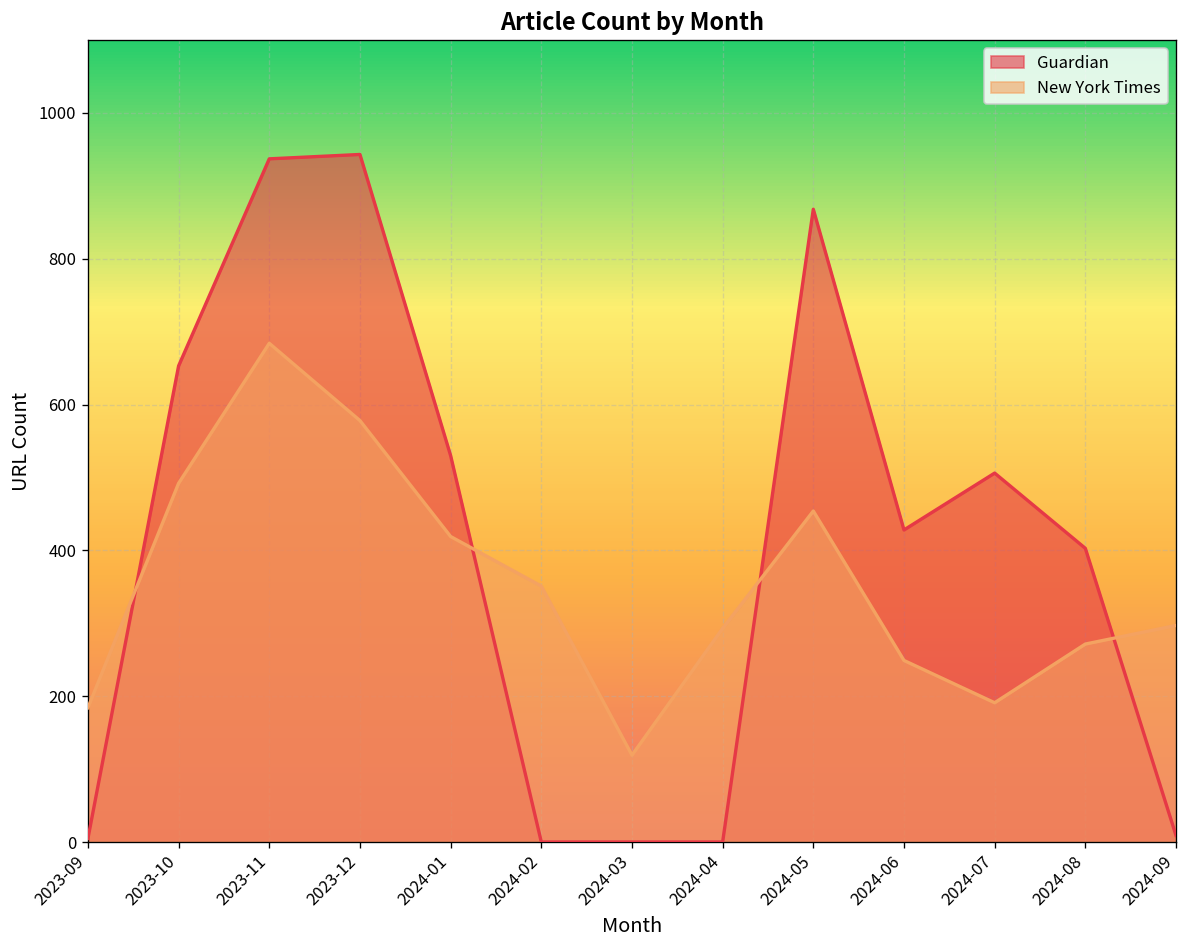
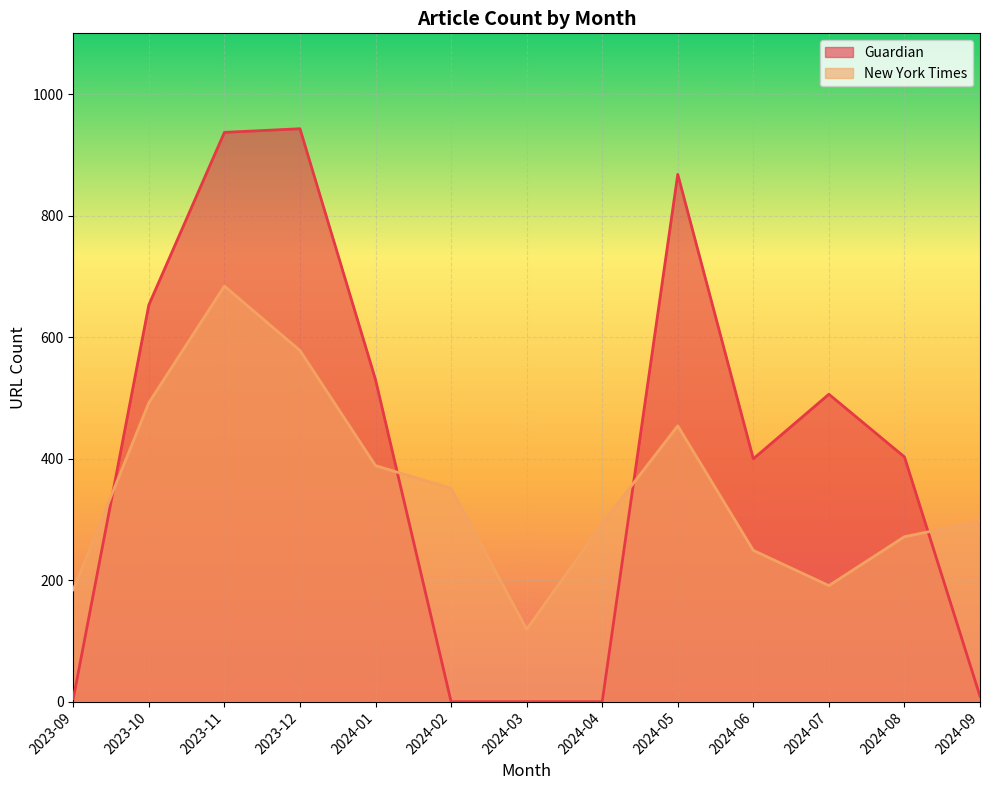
New York Times, 2024-01: 420 -> 390
Guardian, 2024-06: 430 -> 400
